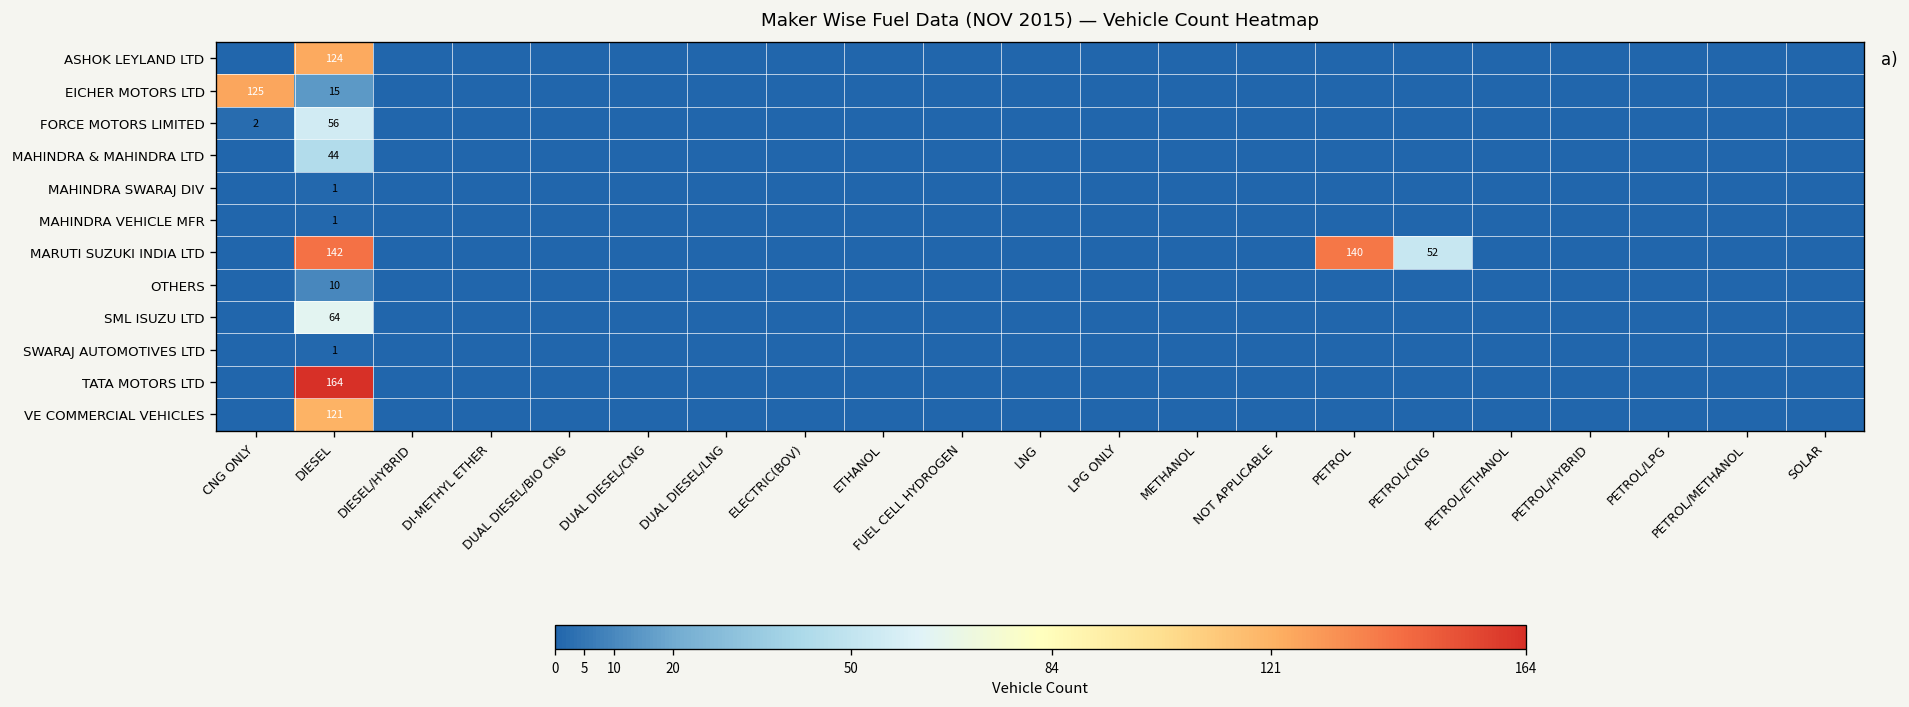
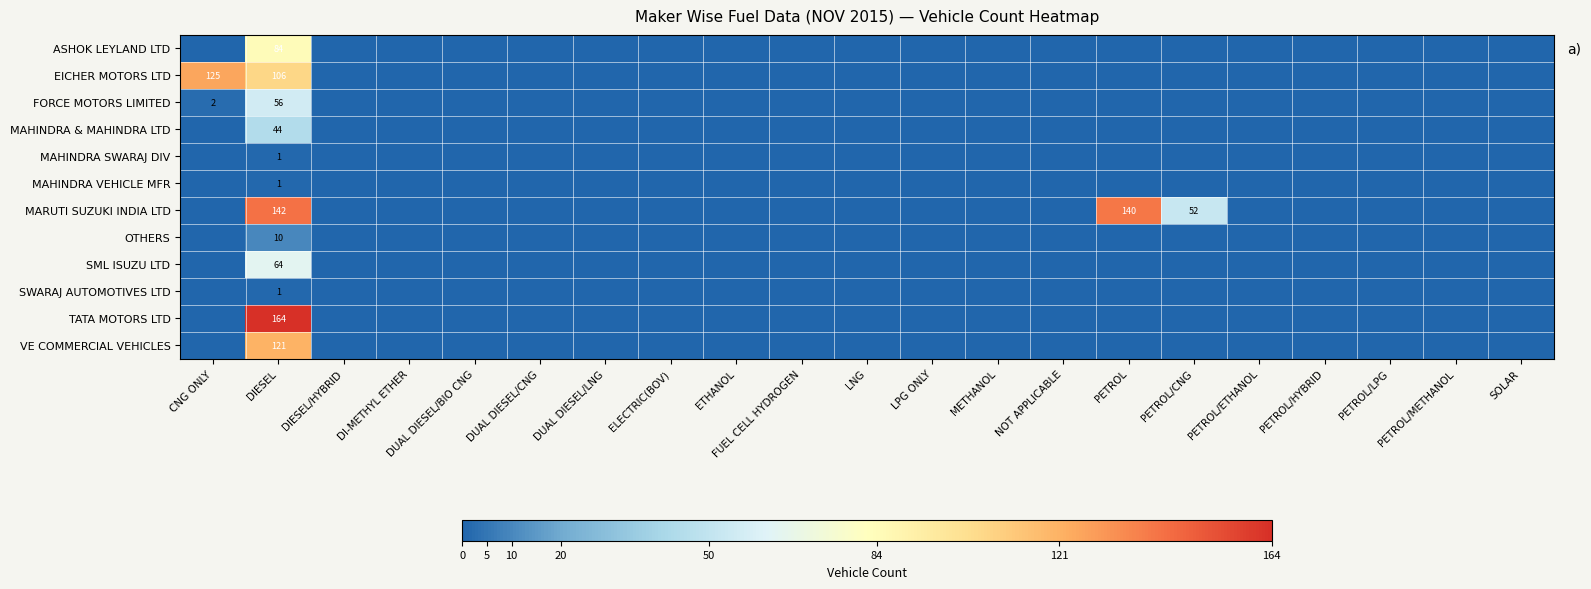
ASHOK LEYLAND LTD, DIESEL: 124 -> 84
EICHER MOTORS LTD, DIESEL: 15 -> 106
